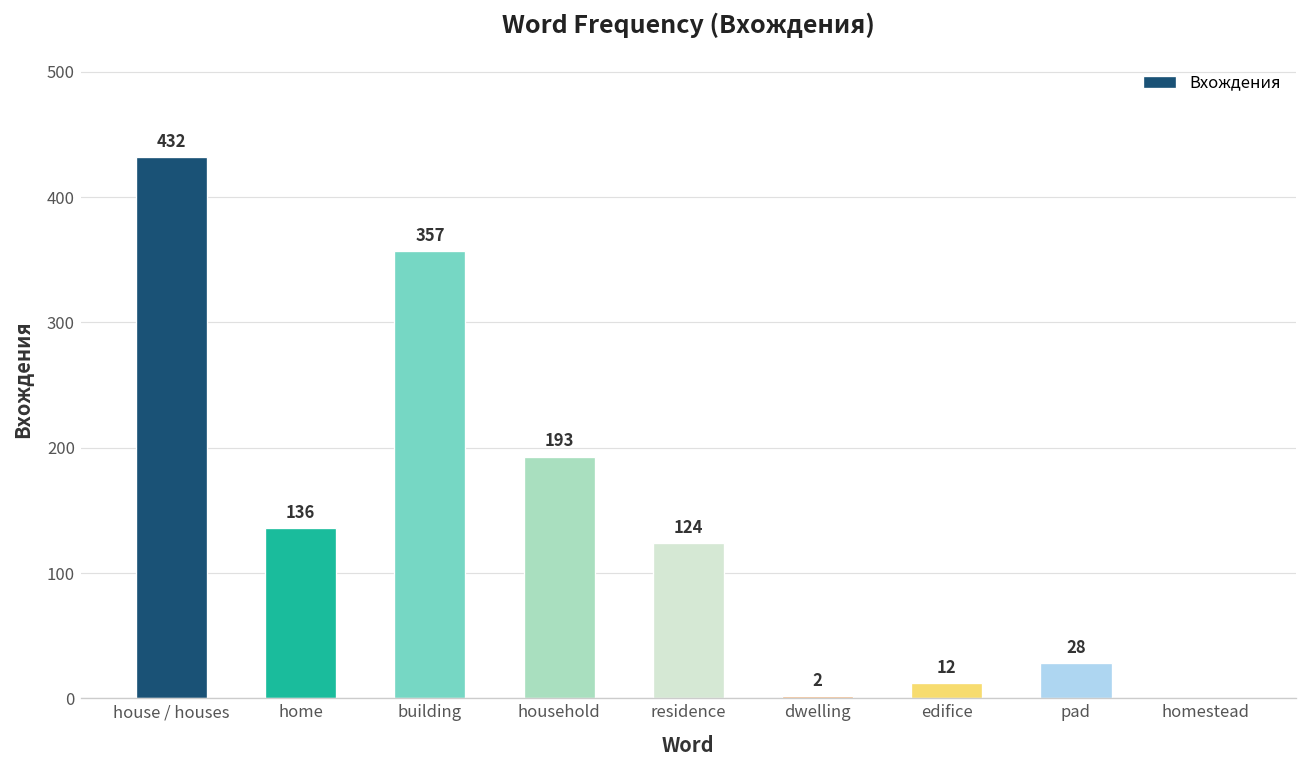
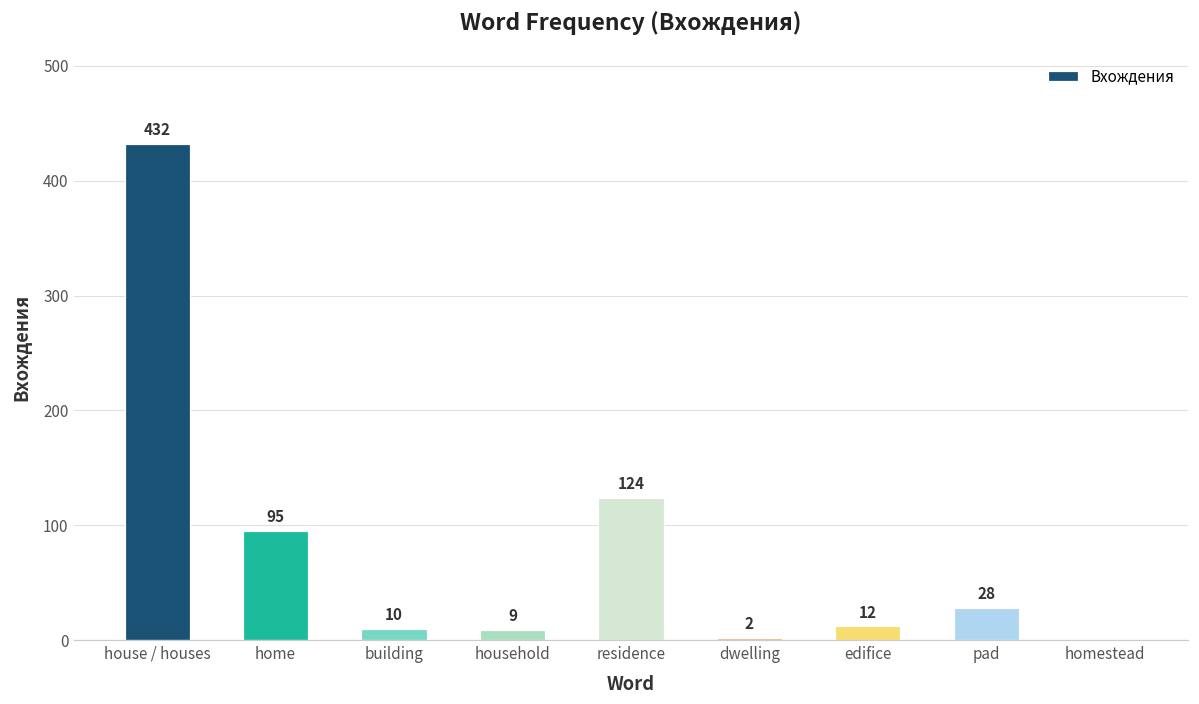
home: 136 -> 95
building: 357 -> 10
household: 193 -> 9
